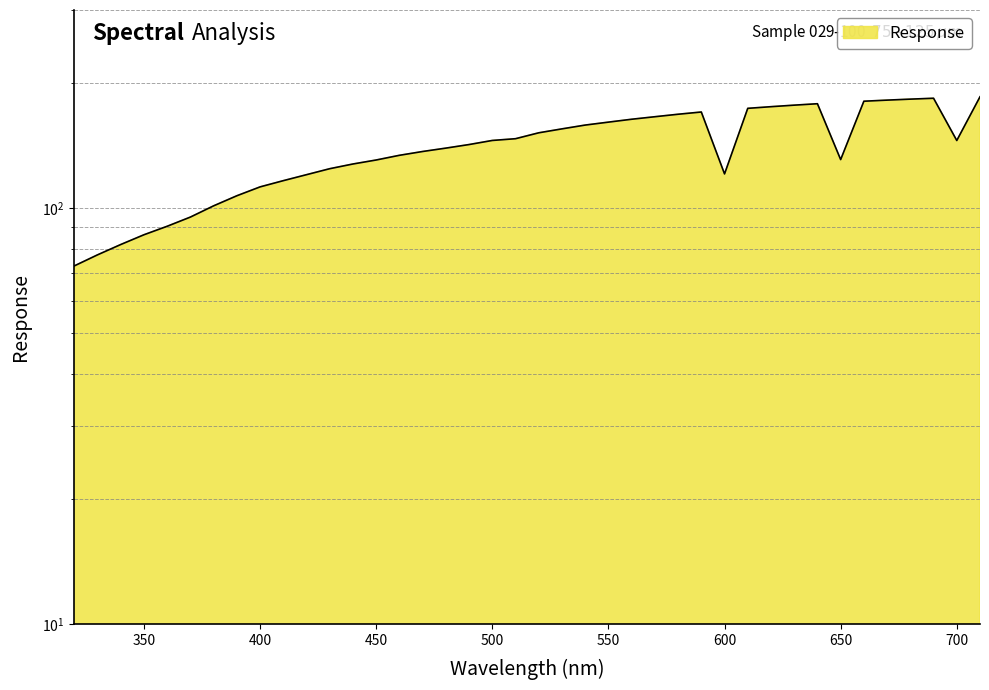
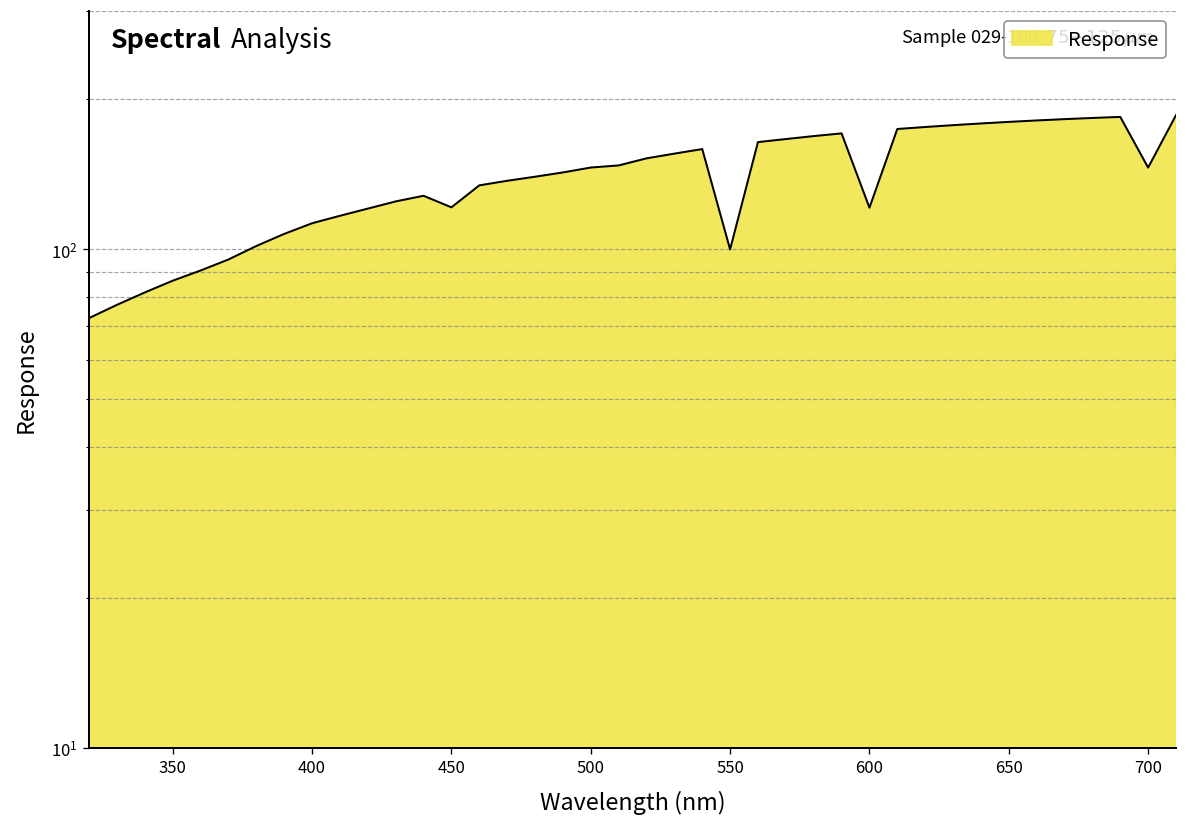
450: 131 -> 121
550: 161 -> 100
650: 131 -> 180
